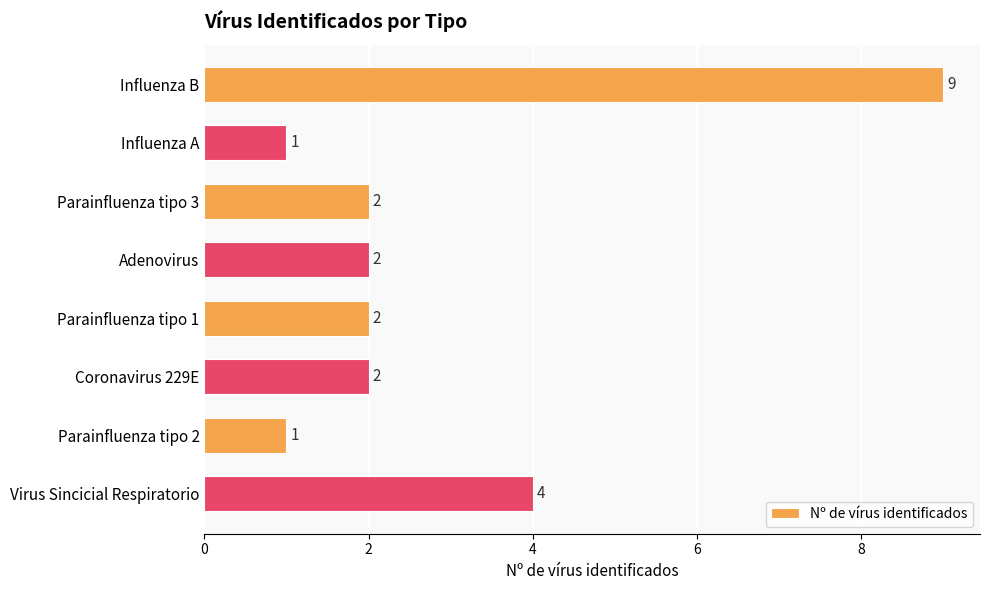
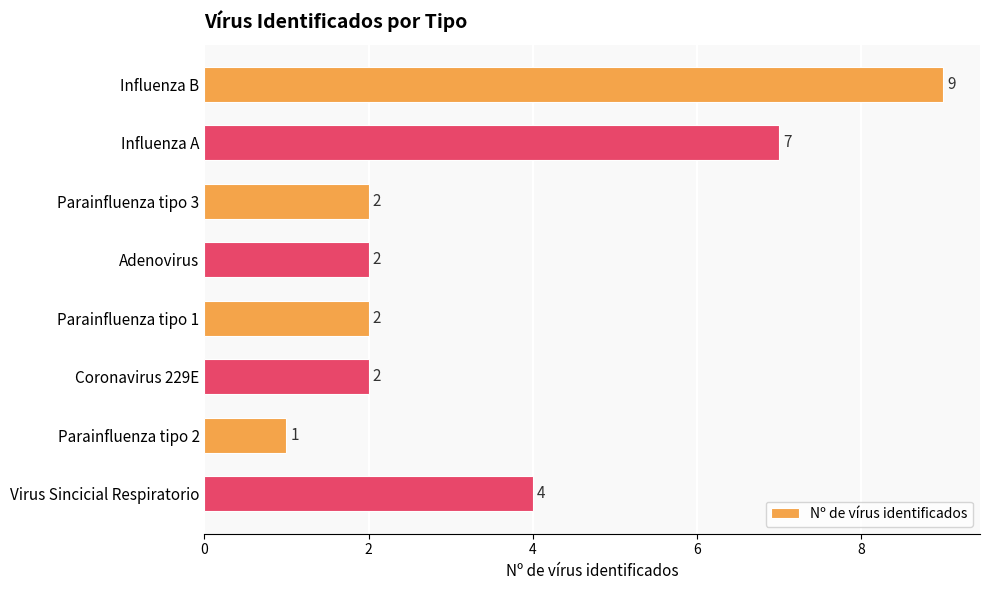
Influenza A: 1 -> 7
